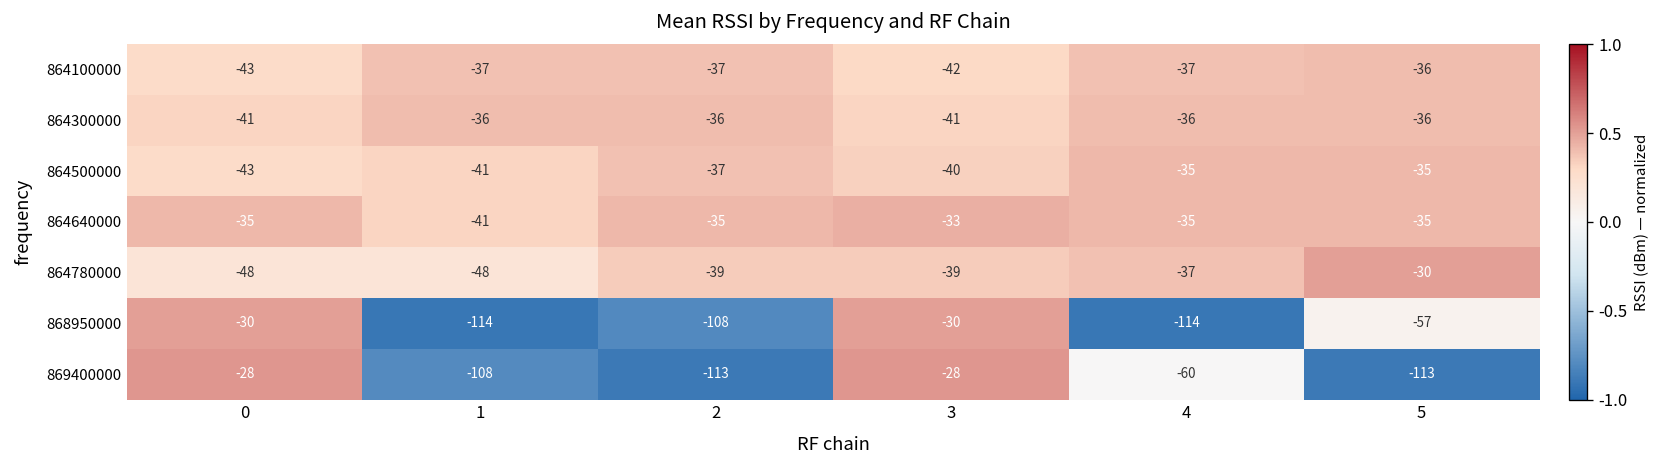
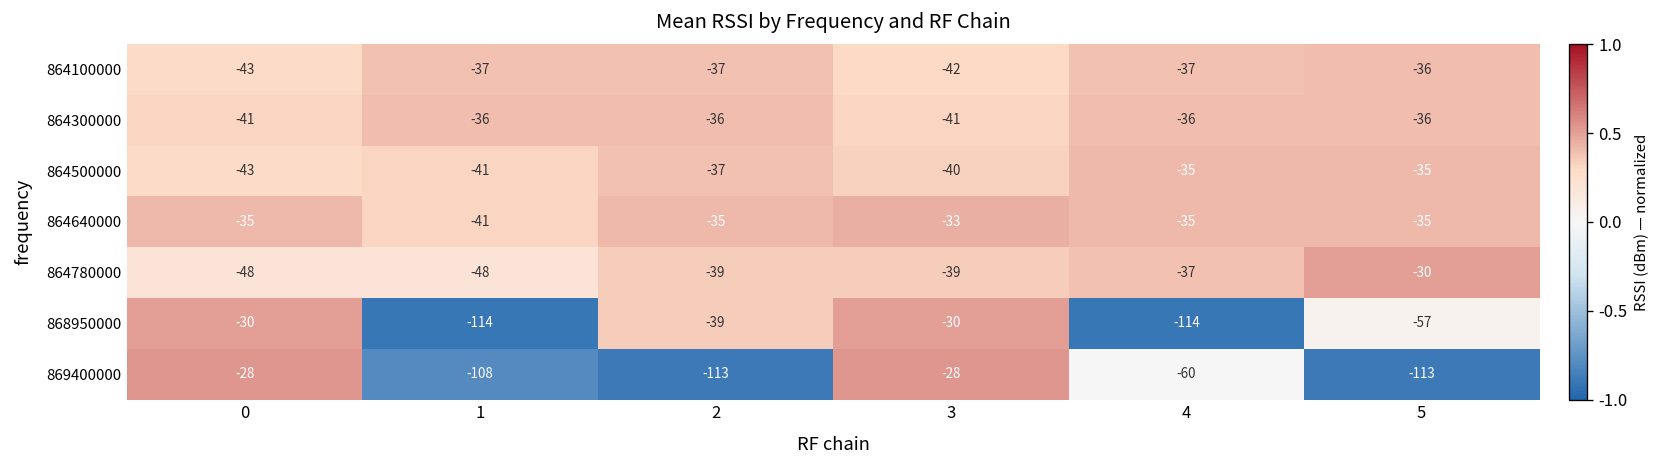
868950000, 2: -108 -> -39
